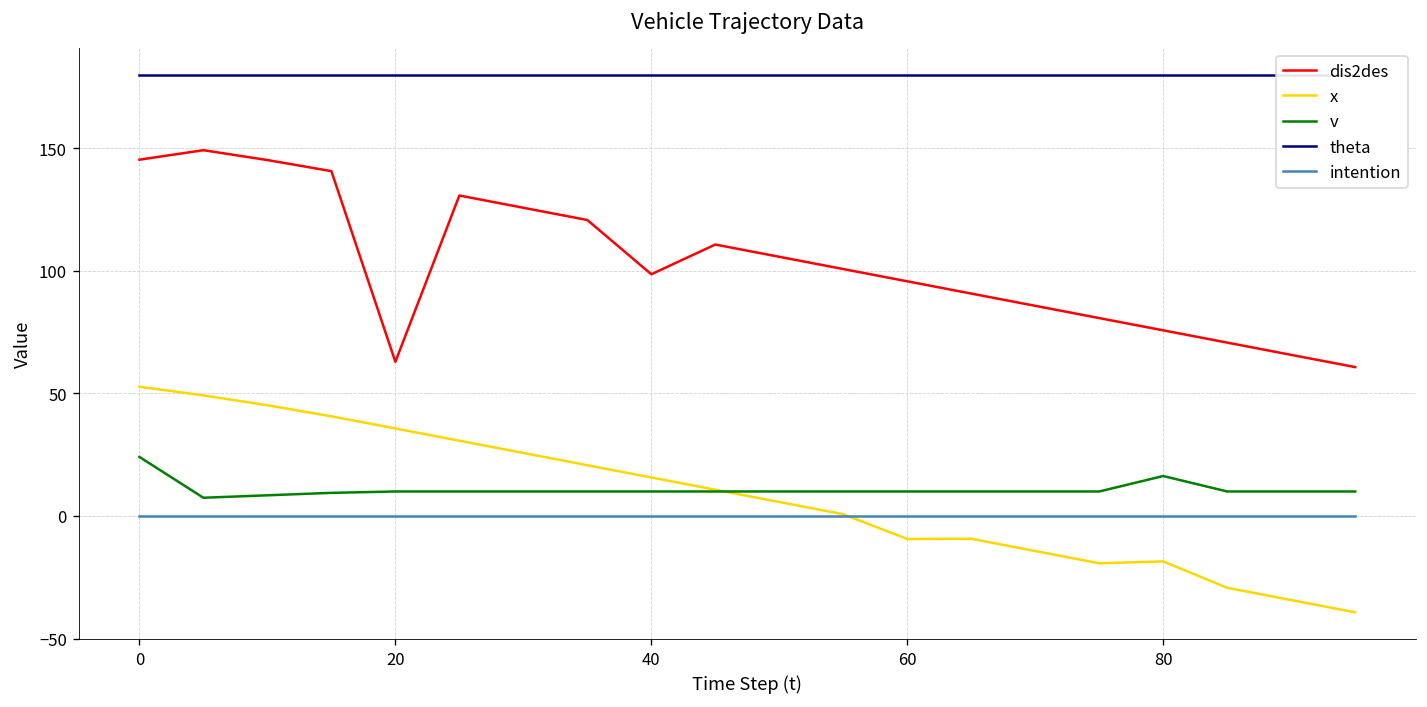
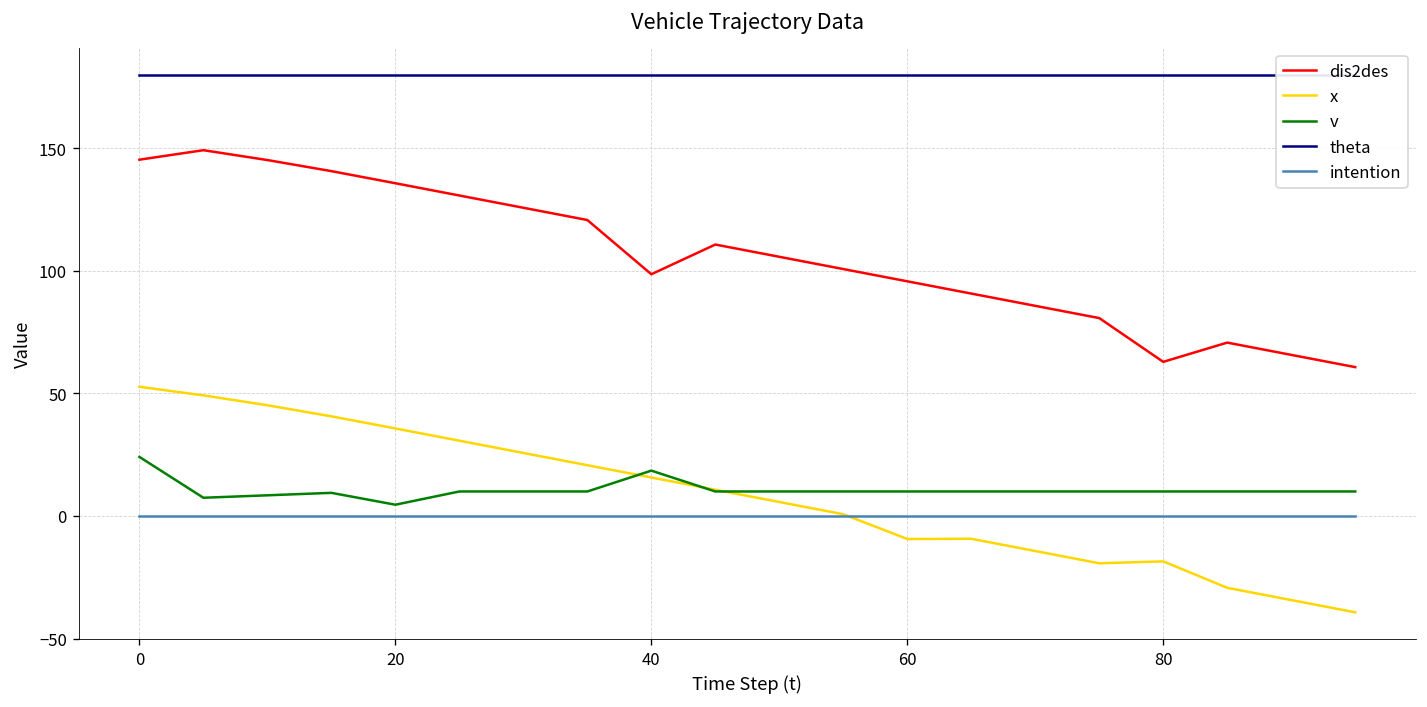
dis2des, 20: 63 -> 136
v, 20: 10 -> 5
v, 40: 10 -> 19
dis2des, 80: 76 -> 63
v, 80: 16 -> 10
